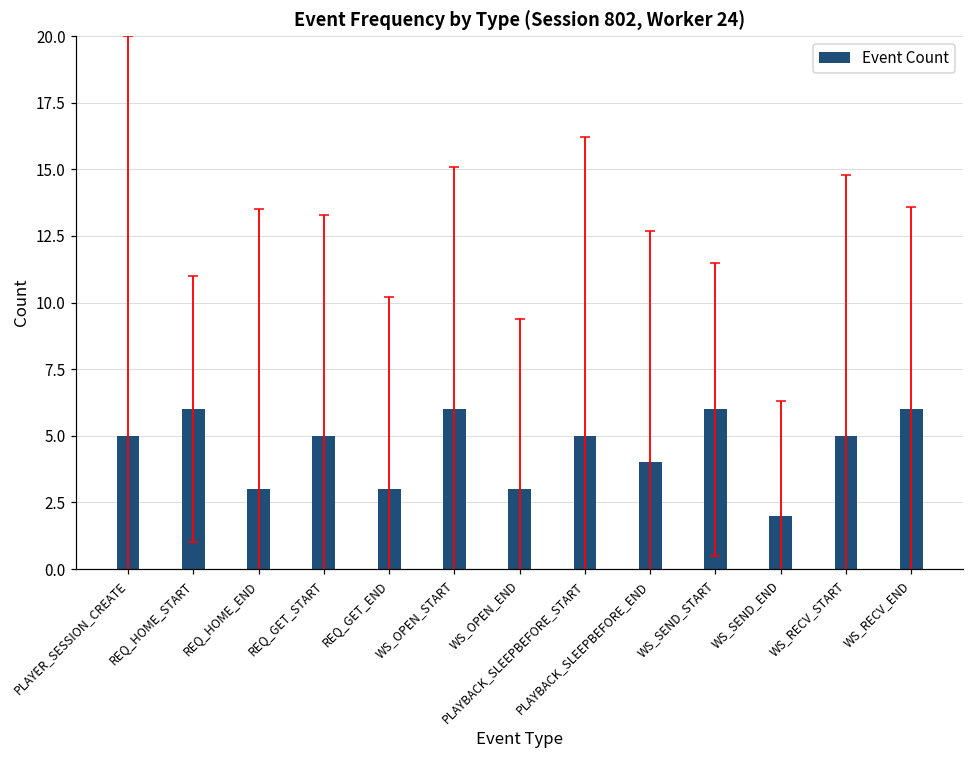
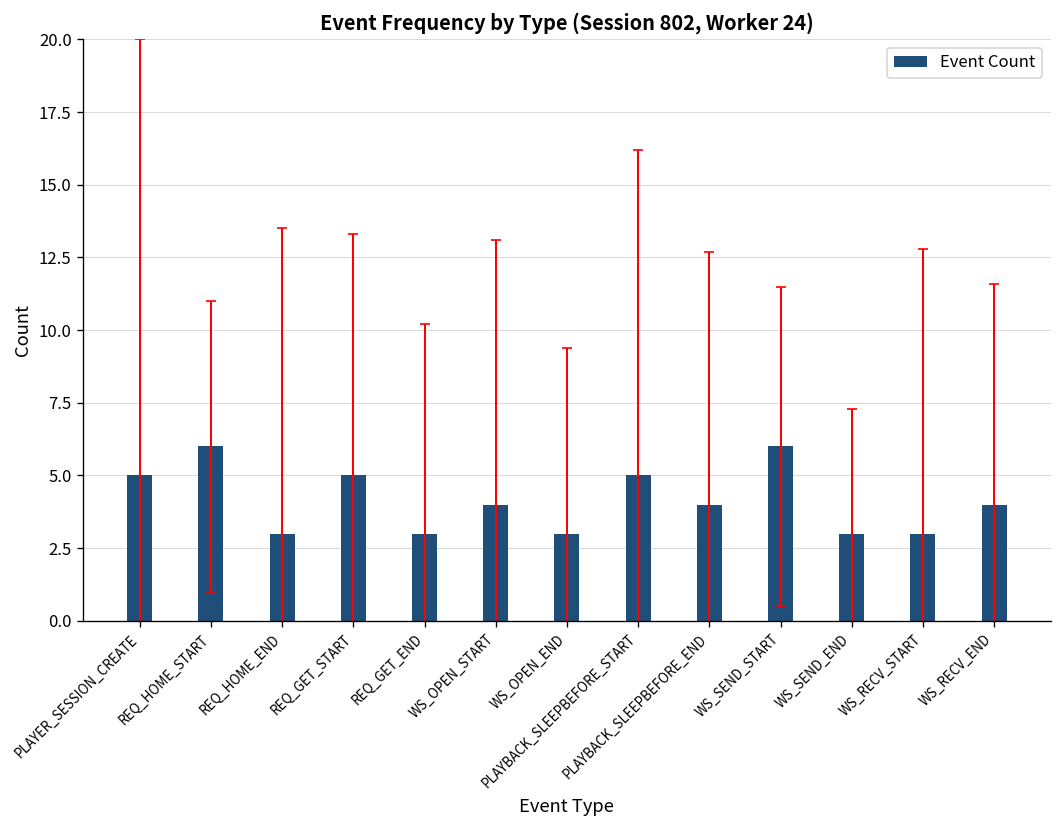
Event Count, WS_OPEN_START: 6 -> 4
Event Count, WS_SEND_END: 2 -> 3
Event Count, WS_RECV_START: 5 -> 3
Event Count, WS_RECV_END: 6 -> 4
